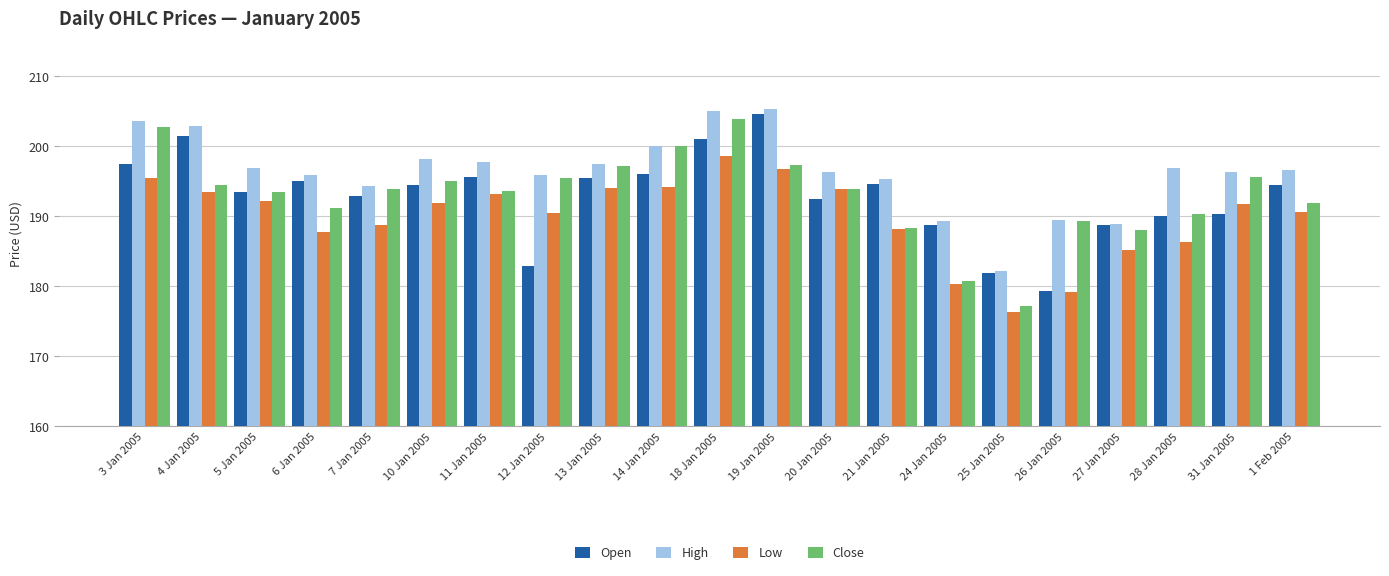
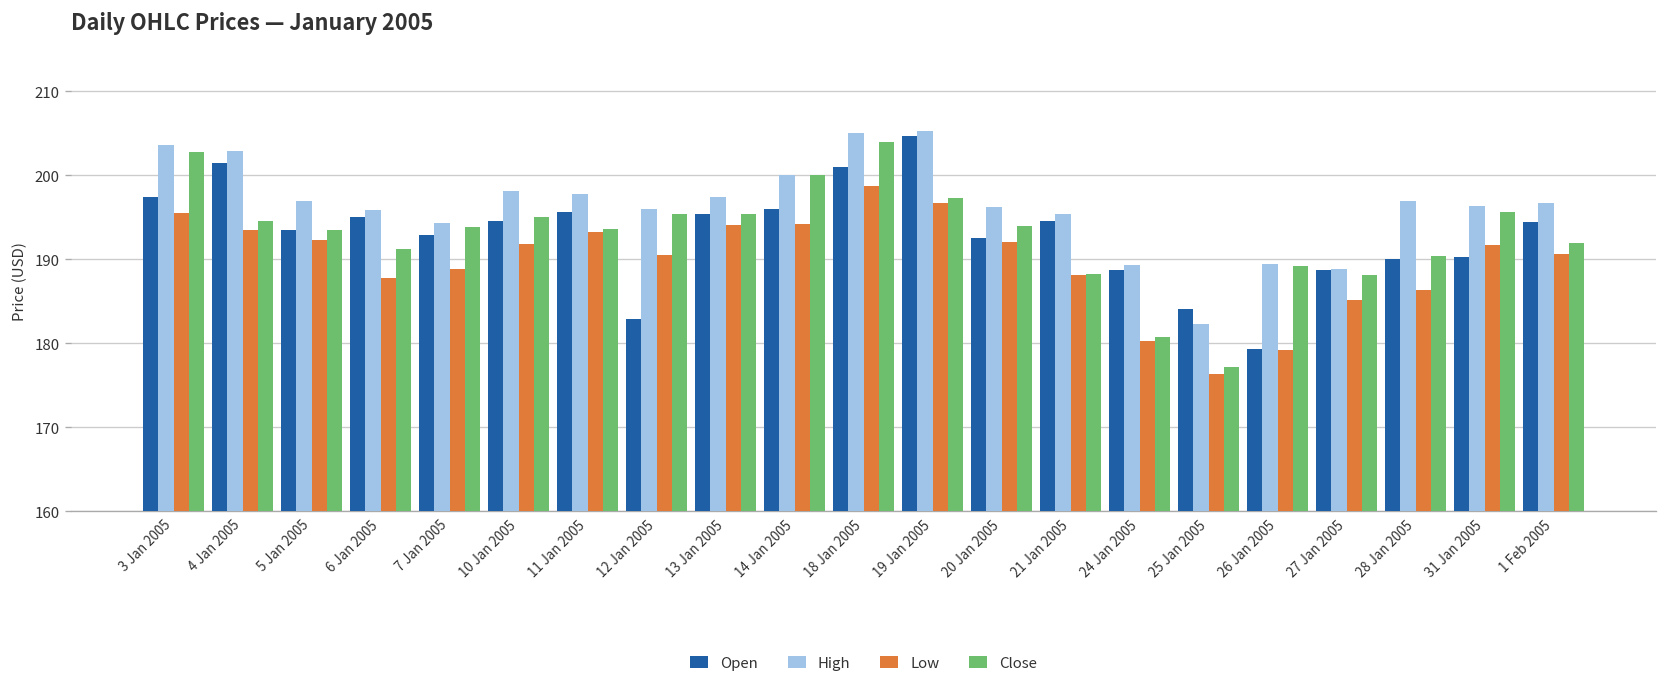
Close, 13 Jan 2005: 197 -> 195
Low, 20 Jan 2005: 194 -> 192
Open, 25 Jan 2005: 182 -> 184
